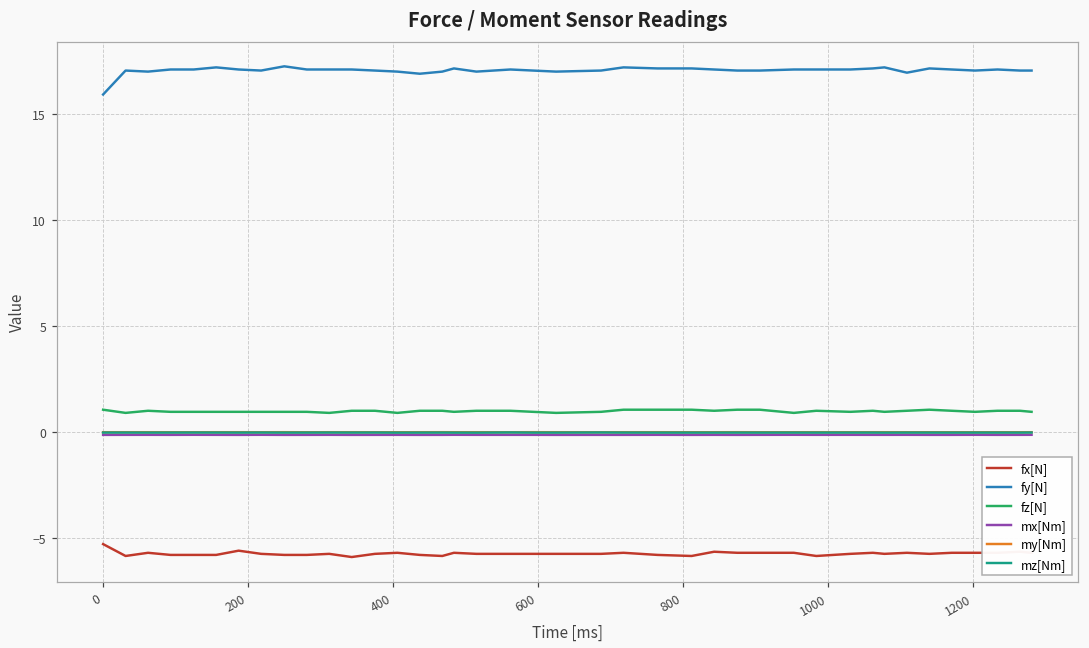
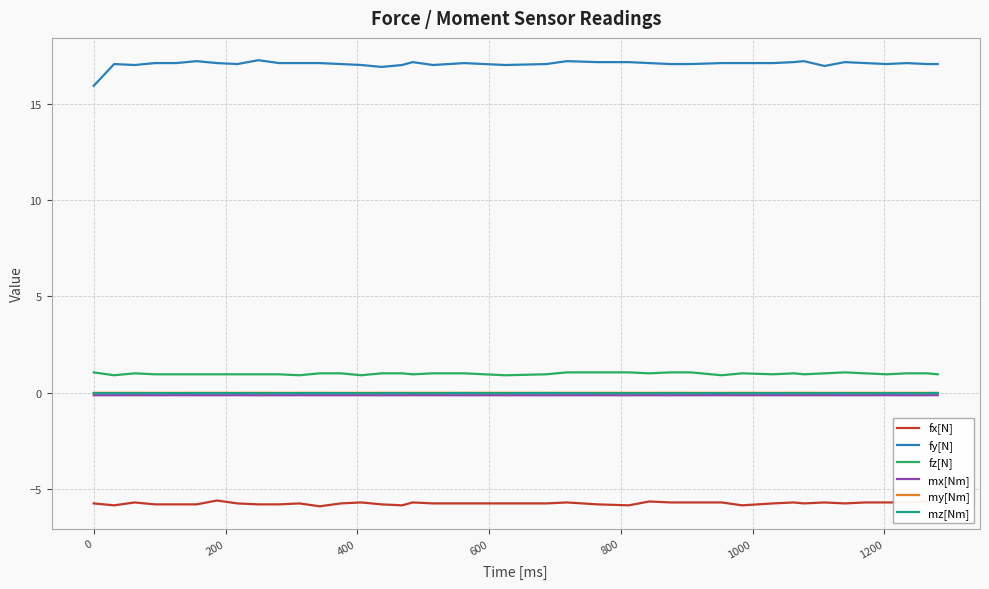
fx[N], 0: -5.3 -> -5.8
